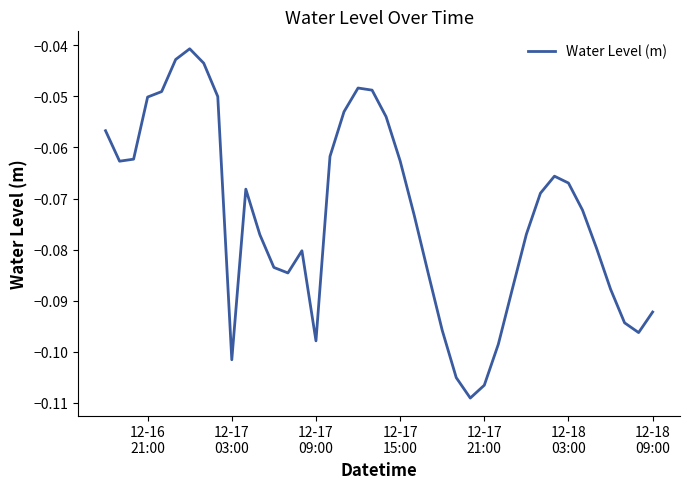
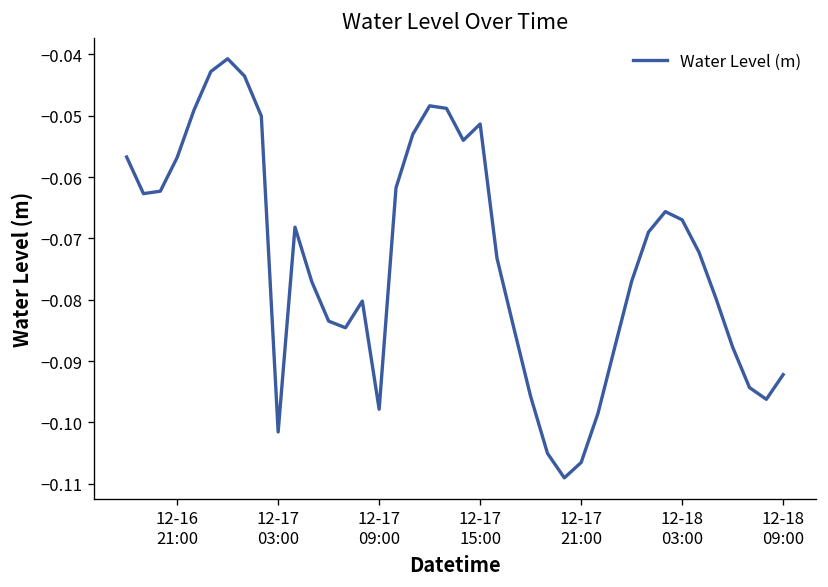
12-16 21:00: -0.050 -> -0.057
12-17 15:00: -0.063 -> -0.051
